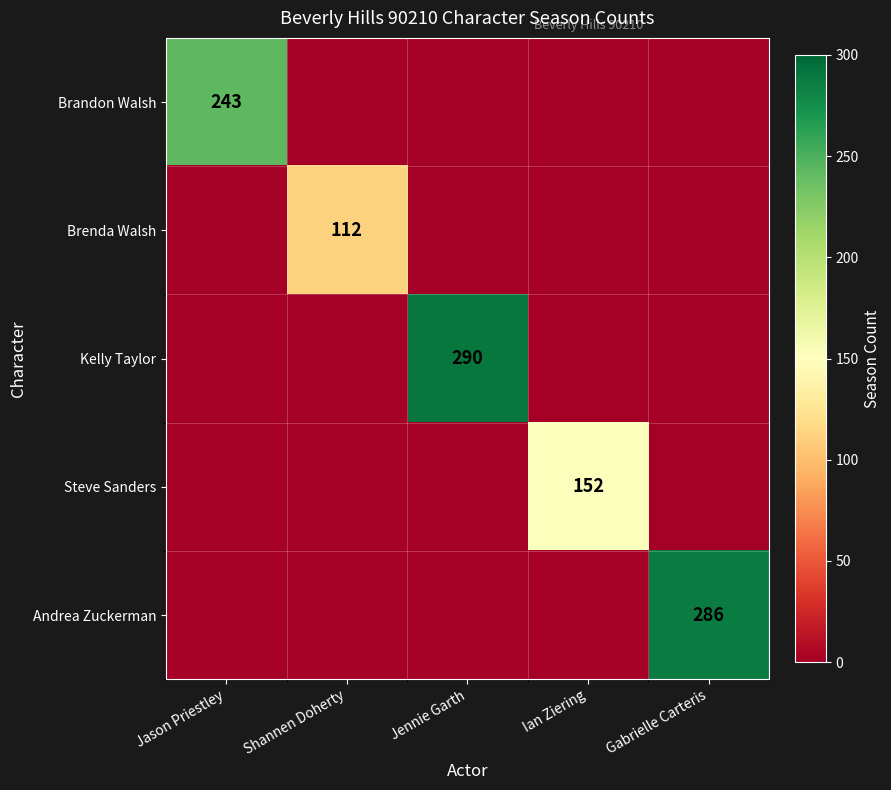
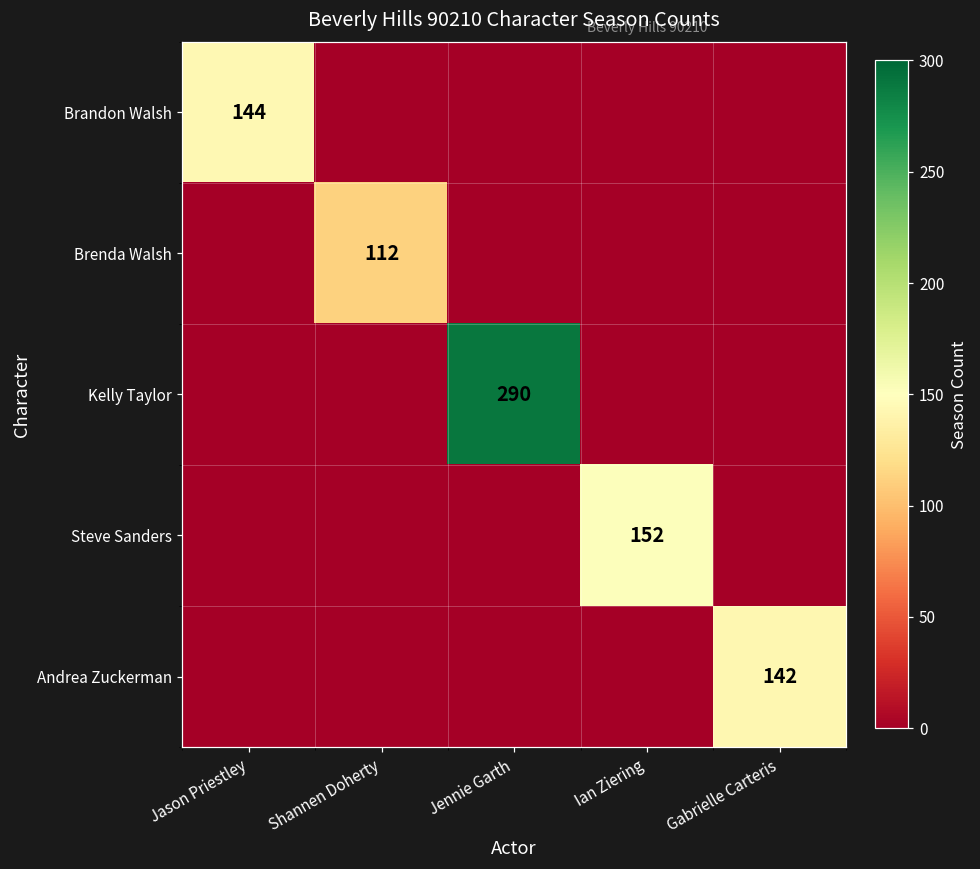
Brandon Walsh, Jason Priestley: 243 -> 144
Andrea Zuckerman, Gabrielle Carteris: 286 -> 142
